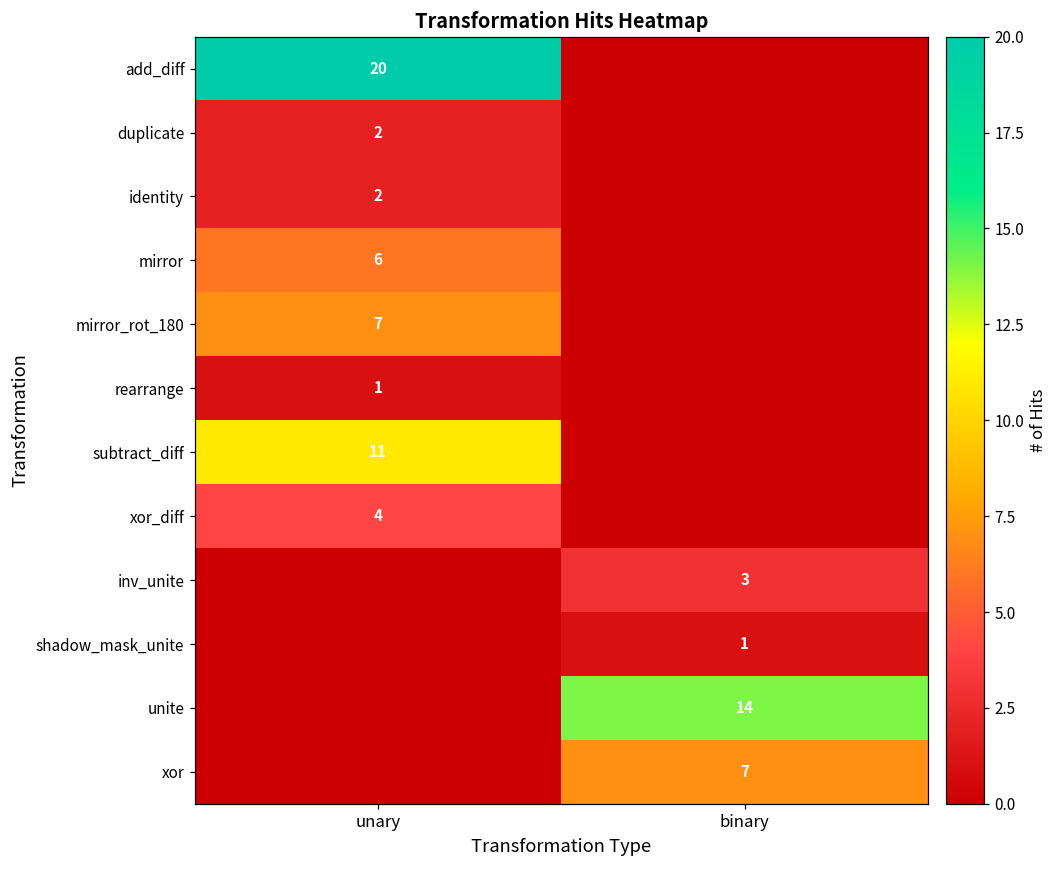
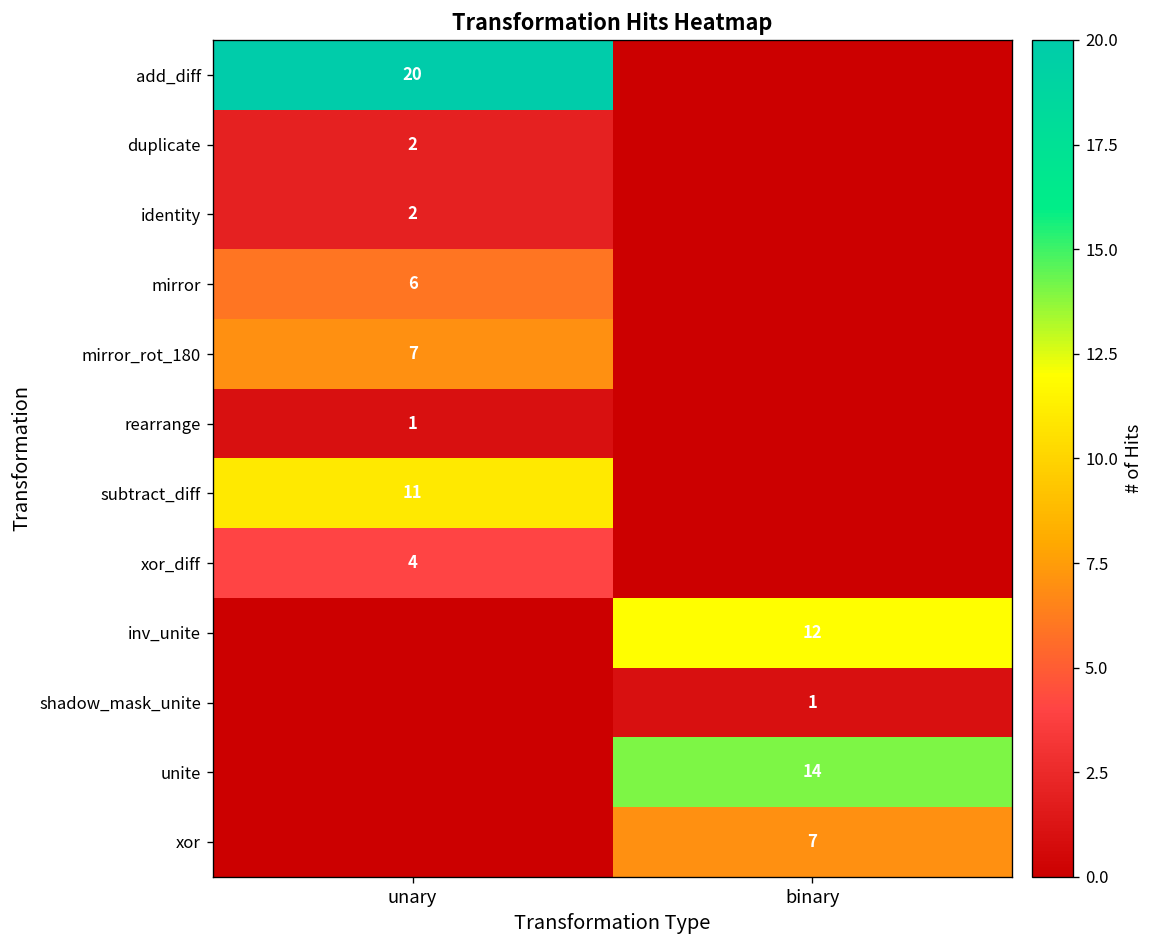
inv_unite, binary: 3 -> 12
